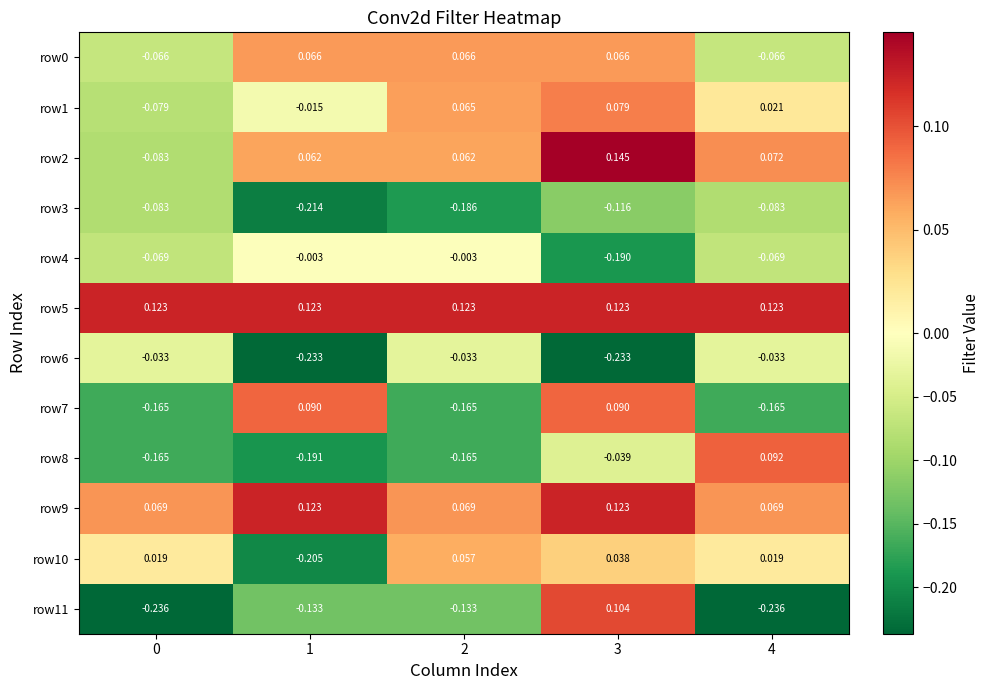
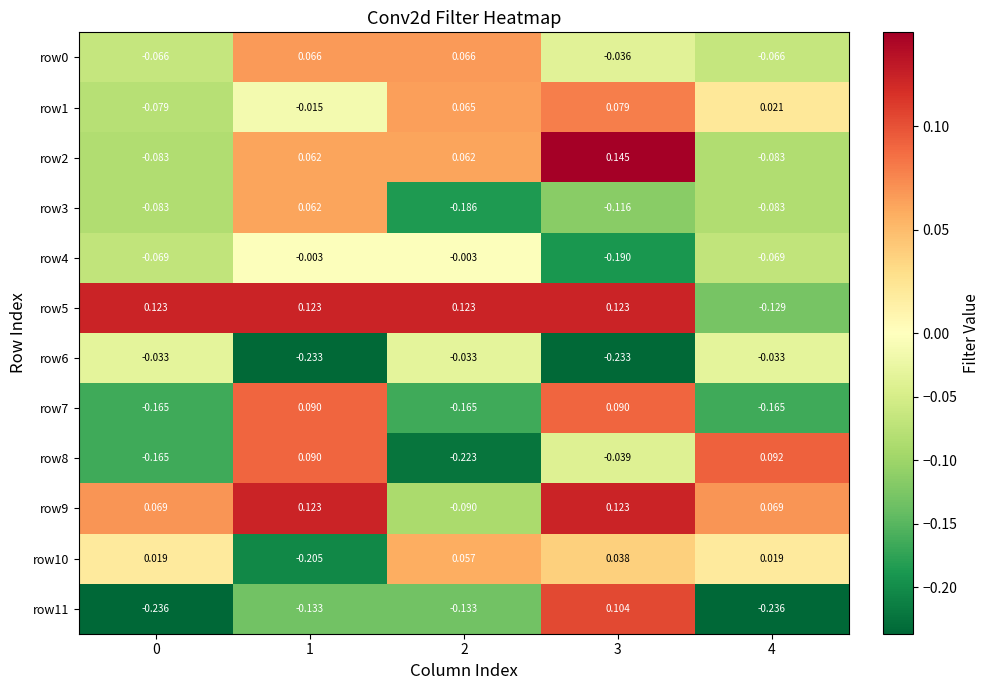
row0, 3: 0.066 -> -0.036
row2, 4: 0.072 -> -0.083
row3, 1: -0.214 -> 0.062
row5, 4: 0.123 -> -0.129
row8, 1: -0.191 -> 0.090
row8, 2: -0.165 -> -0.223
row9, 2: 0.069 -> -0.090
